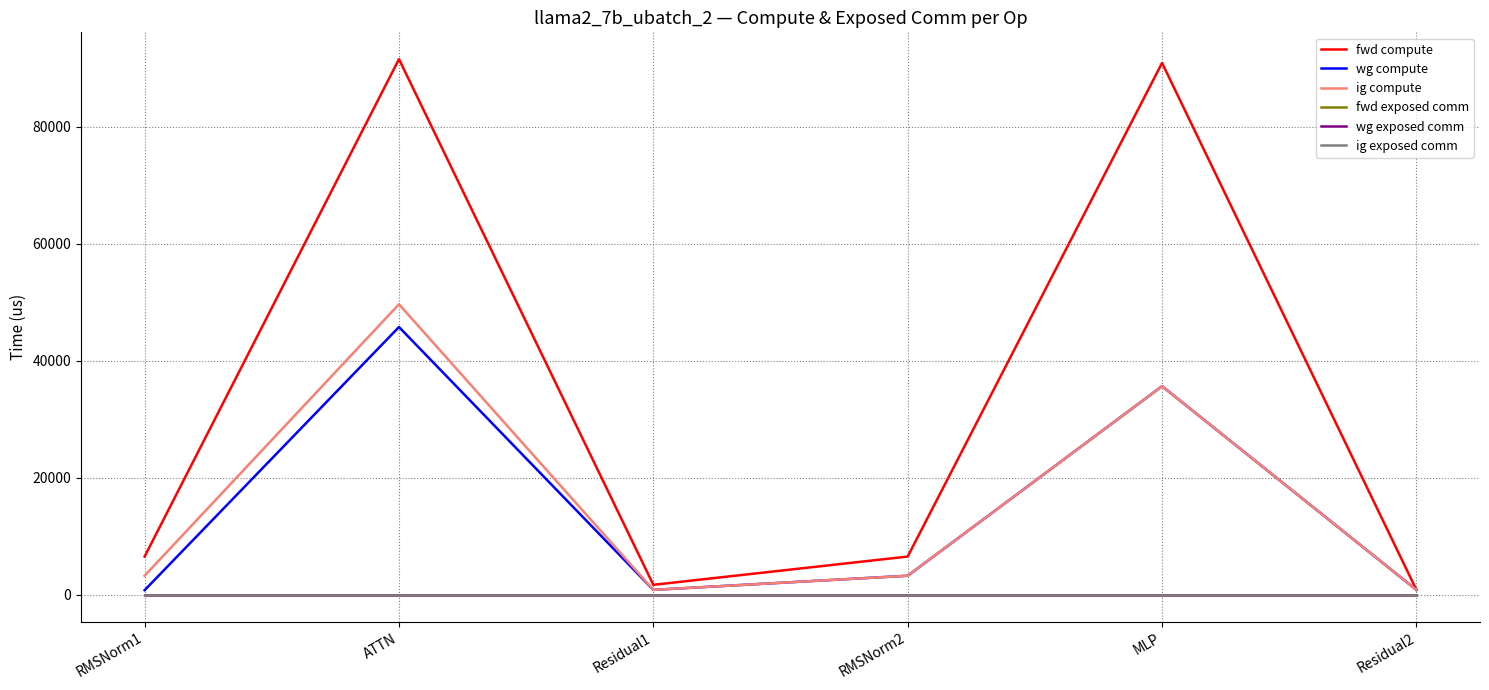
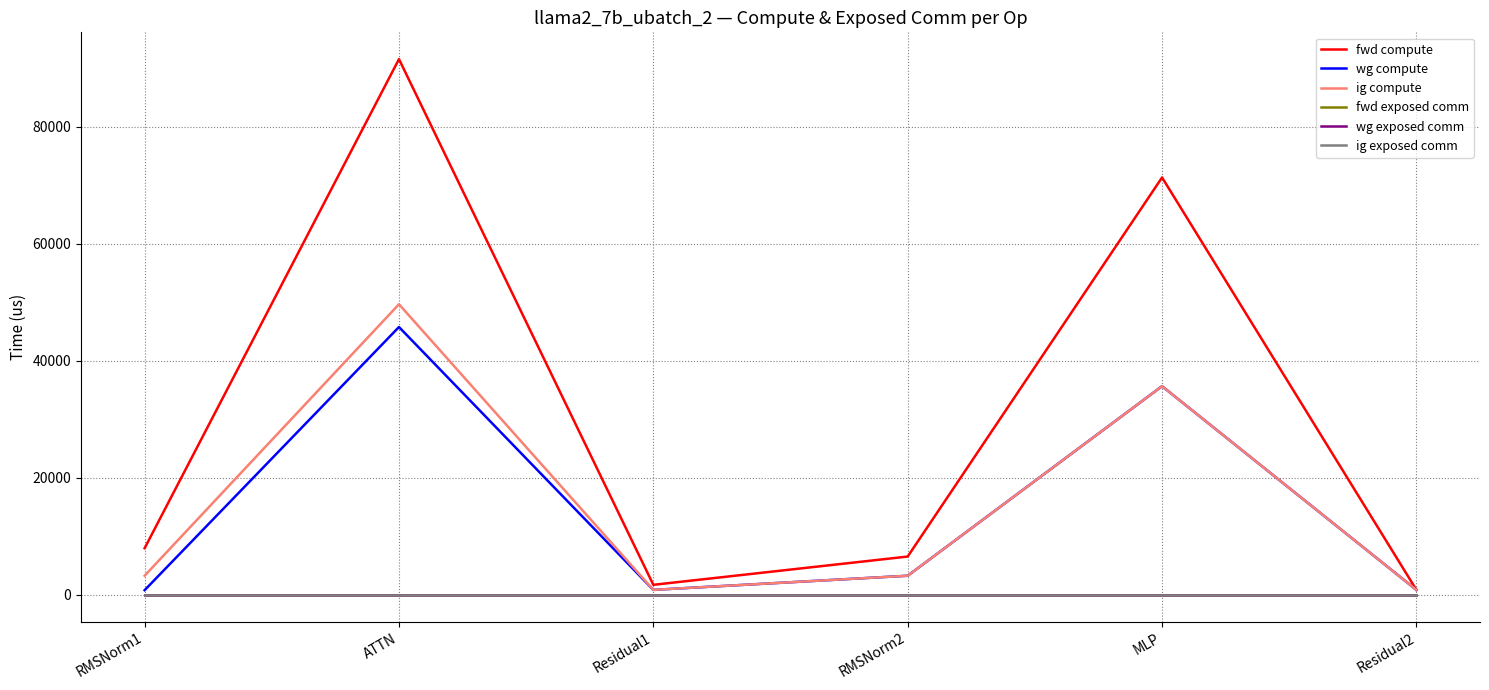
fwd compute, RMSNorm1: 7000 -> 8000
fwd compute, MLP: 91000 -> 71000
